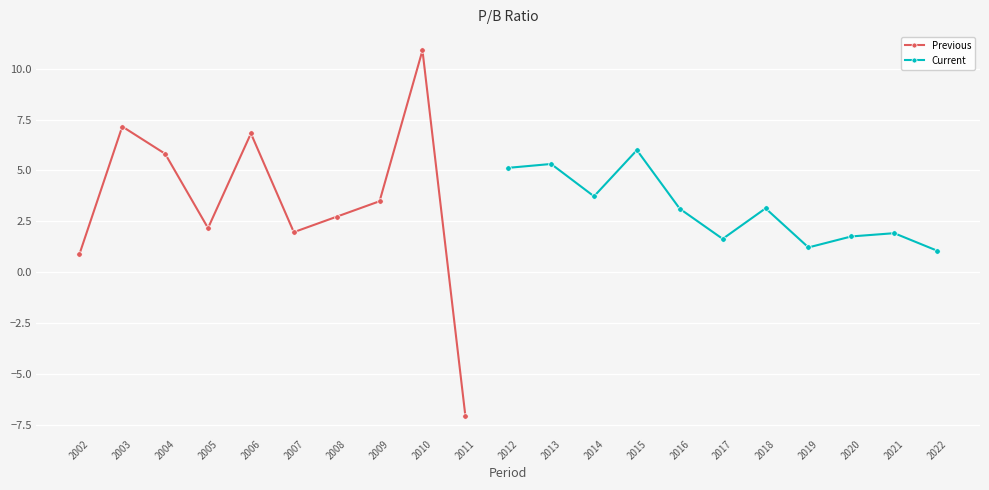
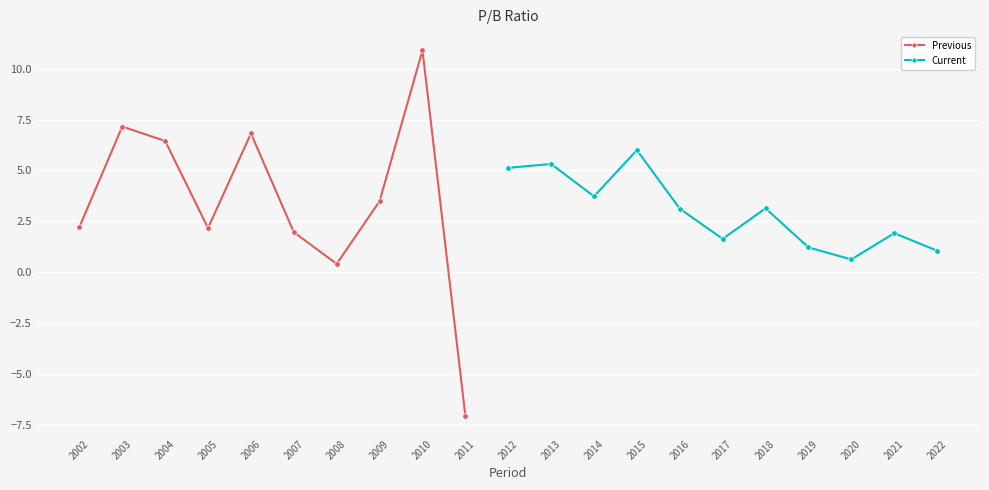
Previous, 2002: 0.9 -> 2.2
Previous, 2004: 5.8 -> 6.5
Previous, 2008: 2.7 -> 0.4
Current, 2020: 1.8 -> 0.6
